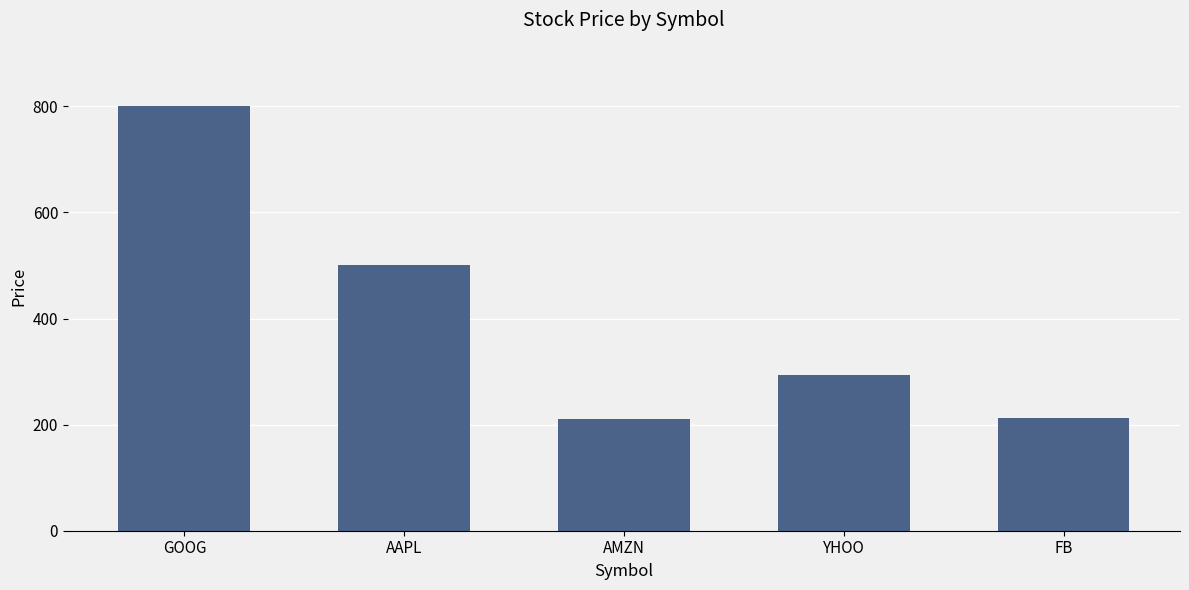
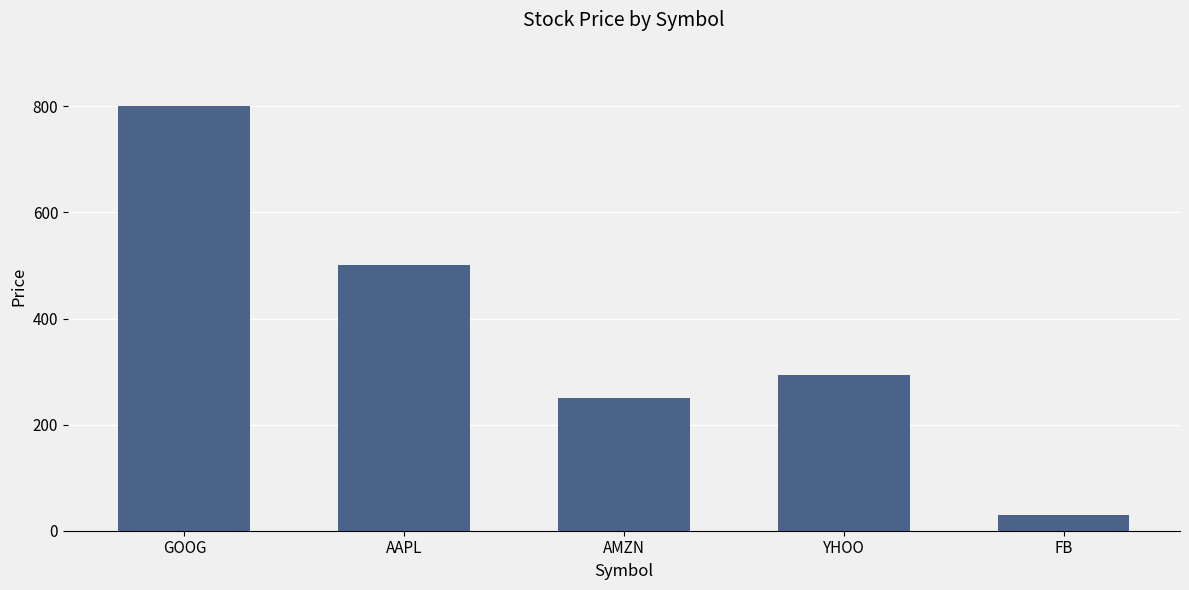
AMZN: 210 -> 250
FB: 210 -> 30
